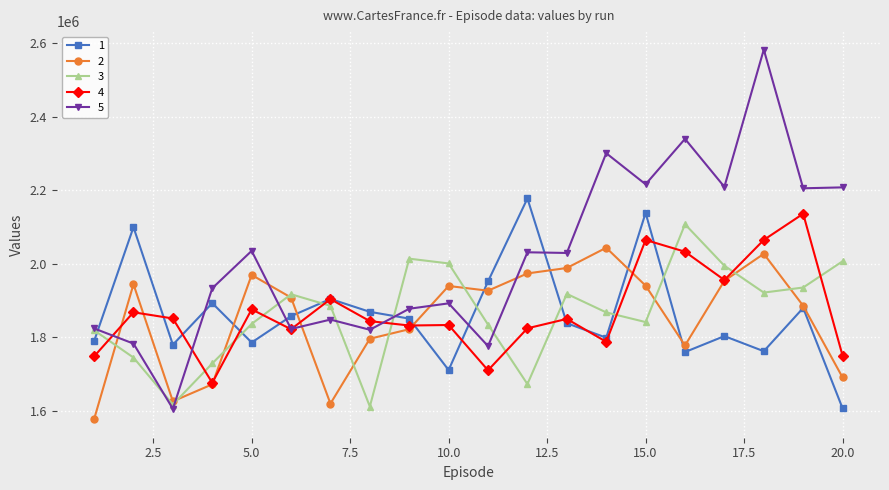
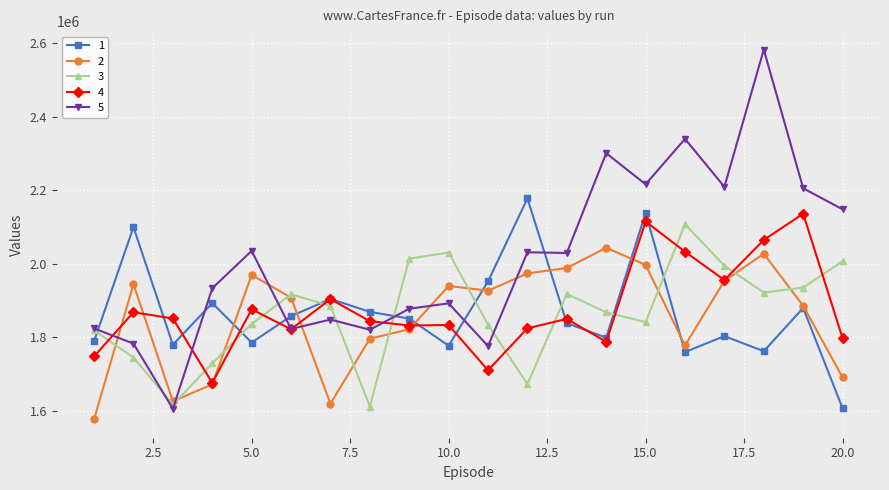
1, 10.0: 1710000 -> 1780000
3, 10.0: 2000000 -> 2030000
2, 15.0: 1940000 -> 2000000
4, 15.0: 2060000 -> 2110000
4, 20.0: 1750000 -> 1800000
5, 20.0: 2210000 -> 2150000
